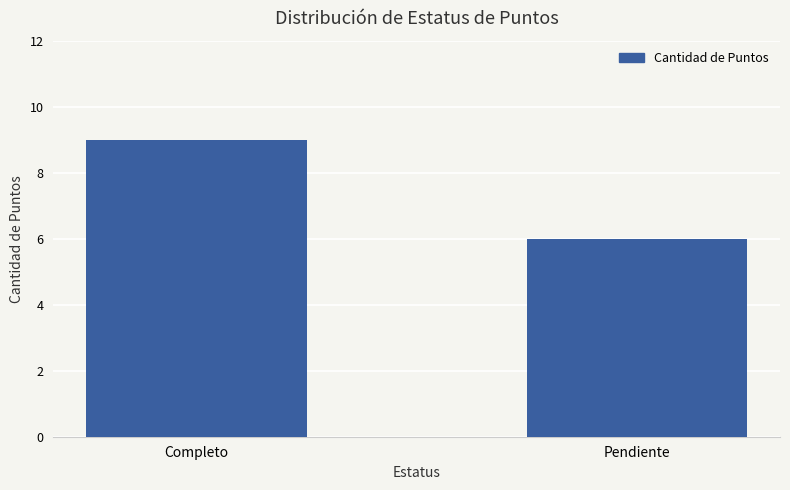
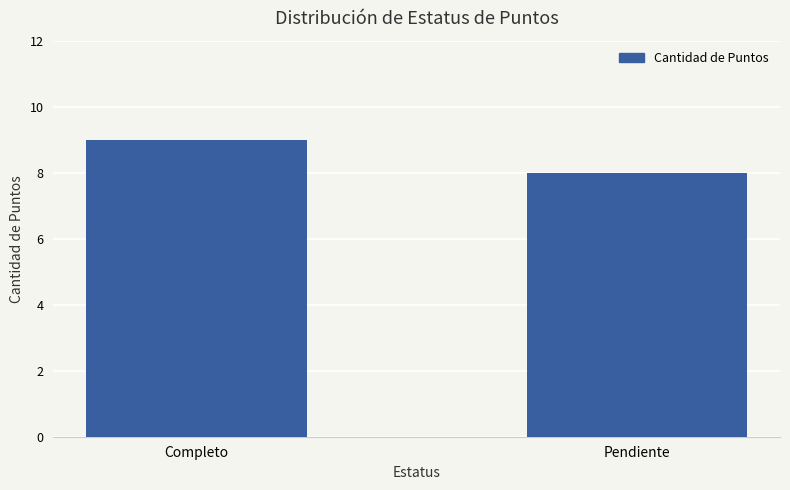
Pendiente: 6 -> 8
